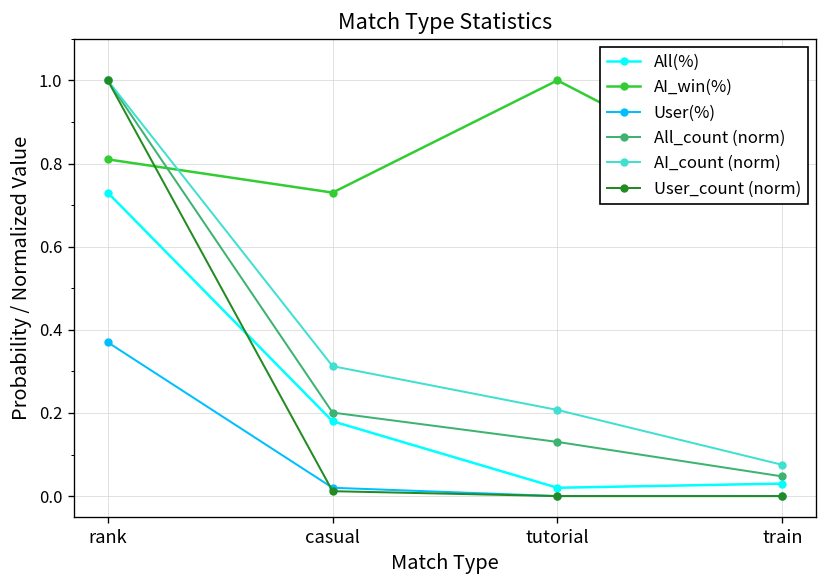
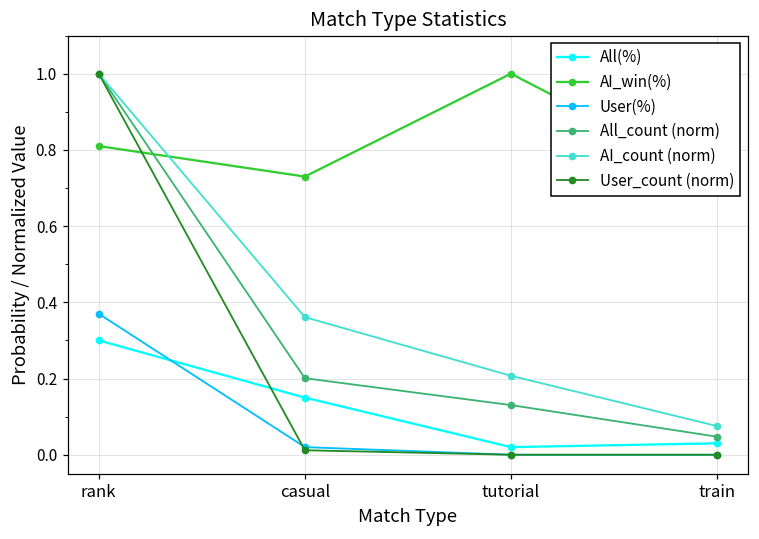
All(%), rank: 0.73 -> 0.30
All(%), casual: 0.18 -> 0.15
AI_count (norm), casual: 0.31 -> 0.36
